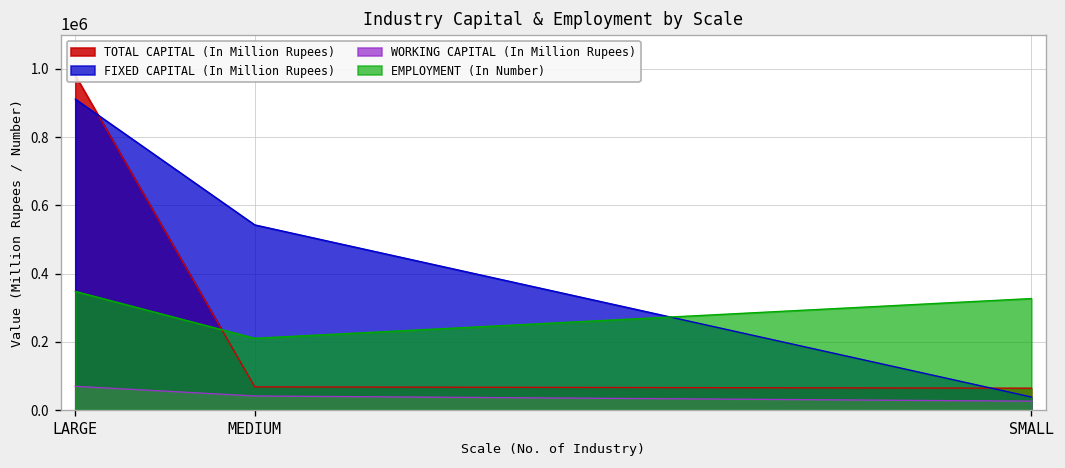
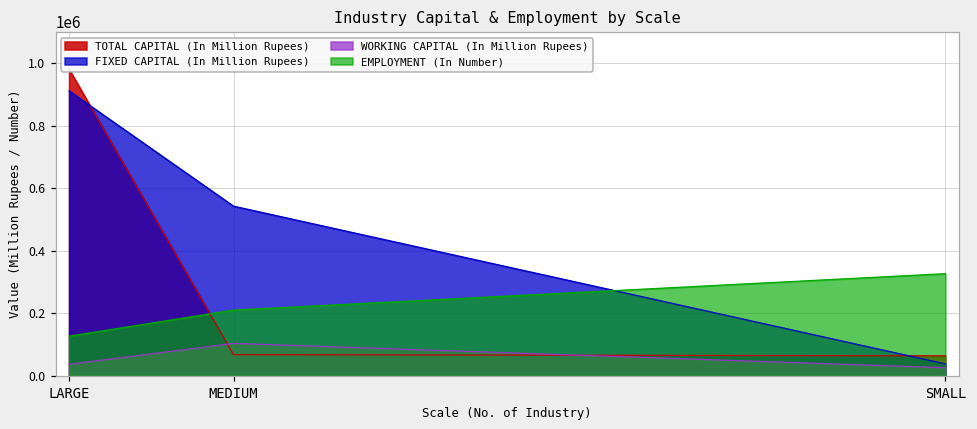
WORKING CAPITAL (In Million Rupees), LARGE: 70000 -> 40000
EMPLOYMENT (In Number), LARGE: 350000 -> 130000
WORKING CAPITAL (In Million Rupees), MEDIUM: 40000 -> 100000
